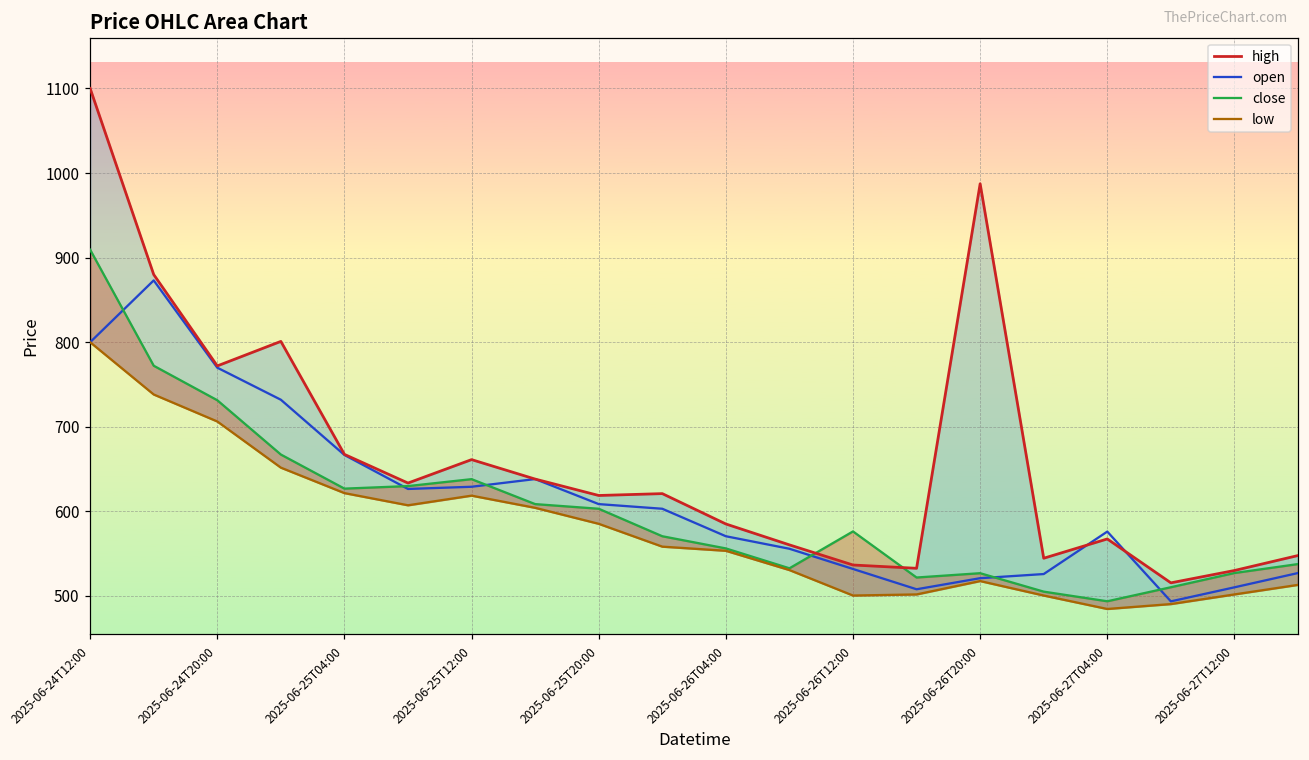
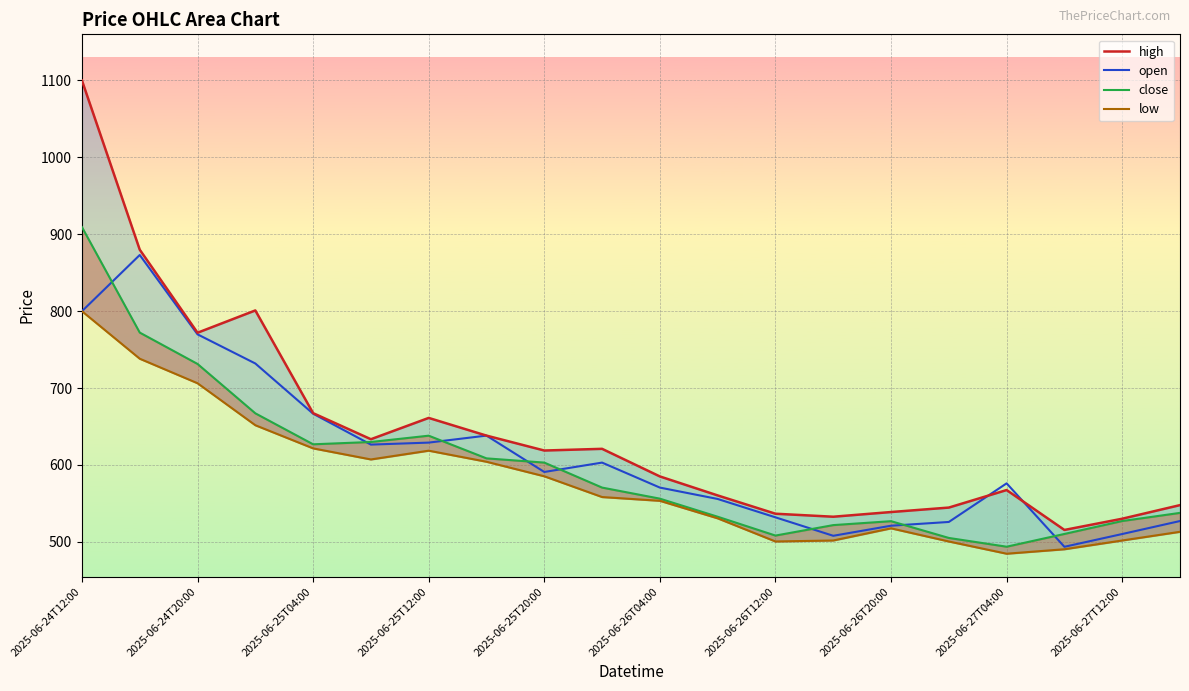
open, 2025-06-25T20:00: 610 -> 590
close, 2025-06-26T12:00: 580 -> 510
high, 2025-06-26T20:00: 990 -> 540
